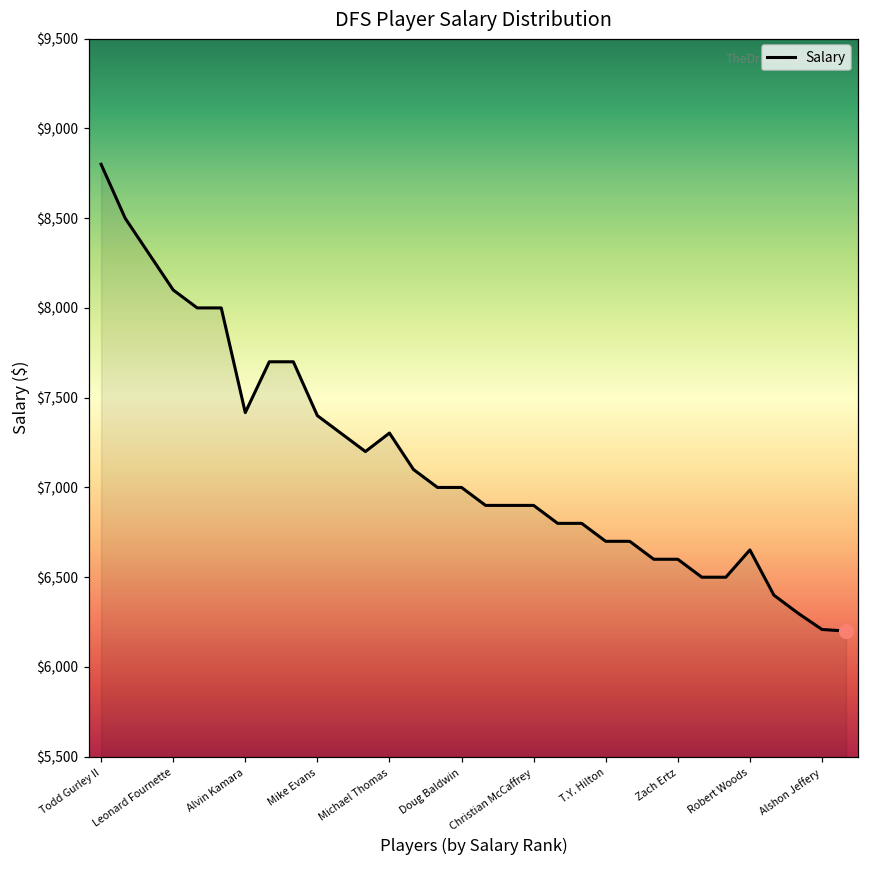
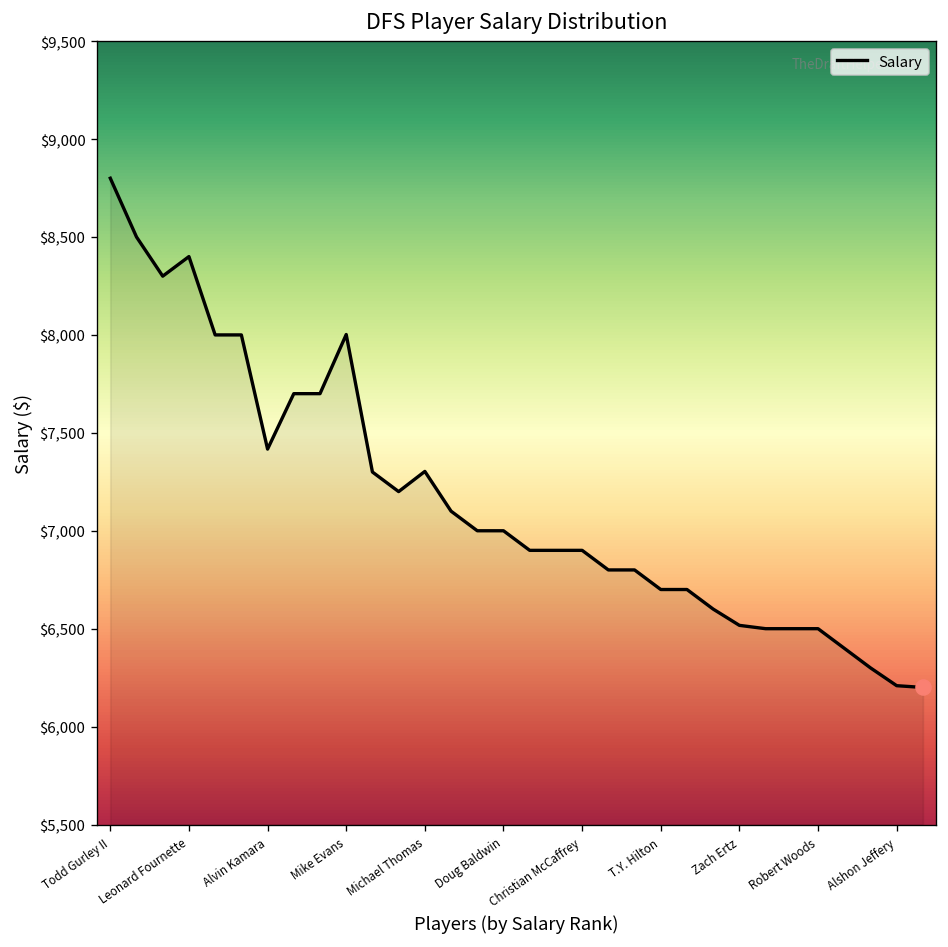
Salary, Leonard Fournette: $8,100 -> $8,400
Salary, Mike Evans: $7,400 -> $8,000
Salary, Zach Ertz: $6,600 -> $6,520
Salary, Robert Woods: $6,650 -> $6,500
